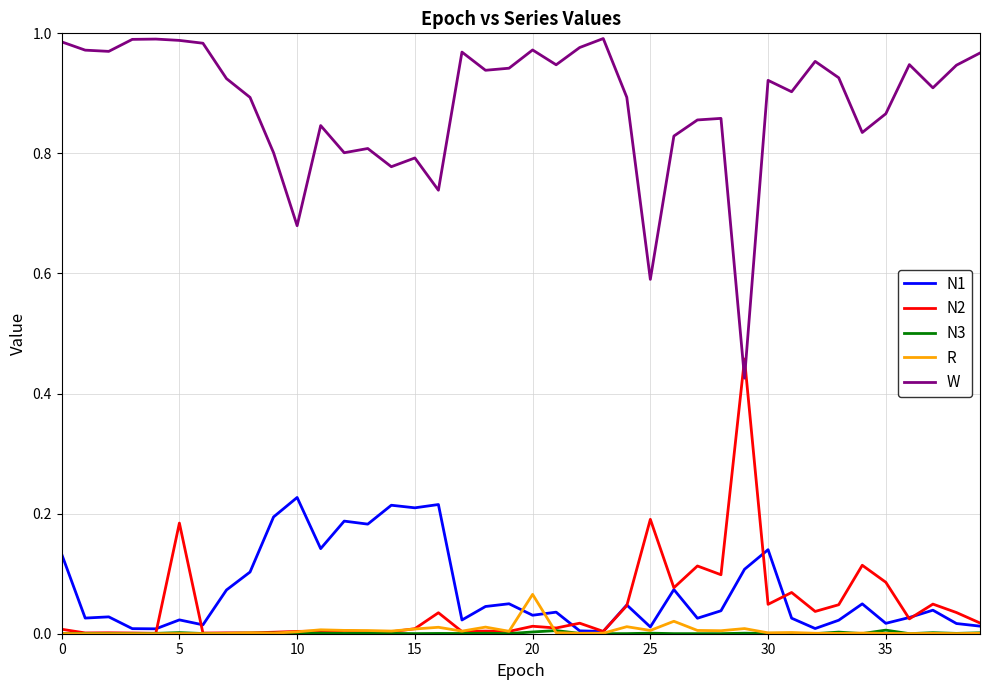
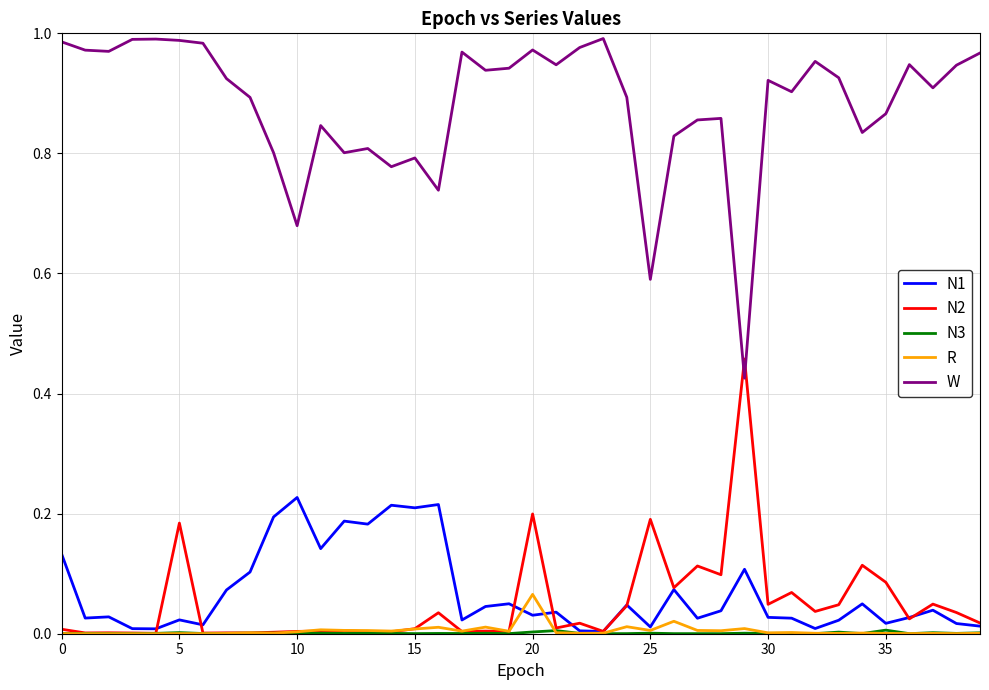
N2, 20: 0.01 -> 0.20
N1, 30: 0.14 -> 0.03
